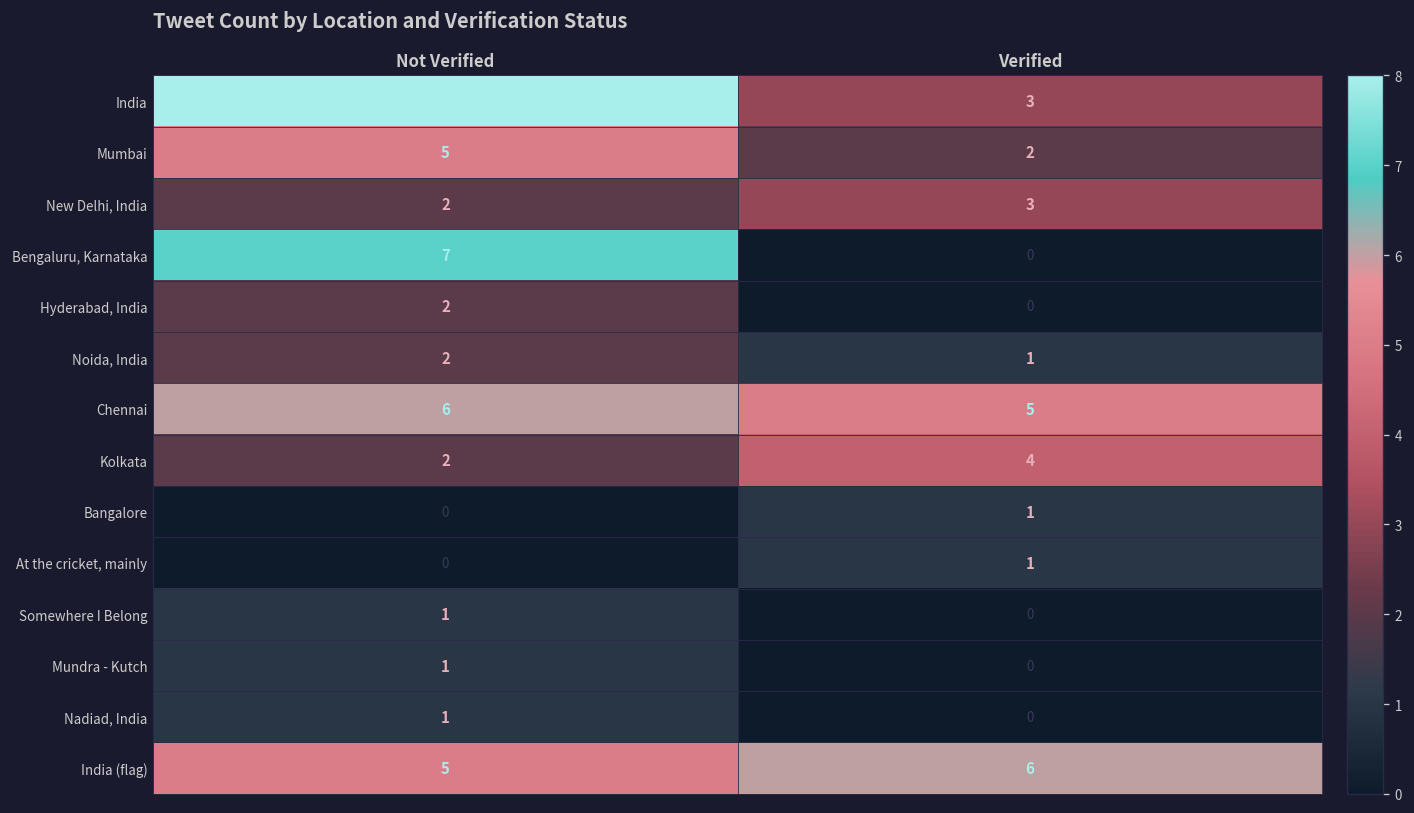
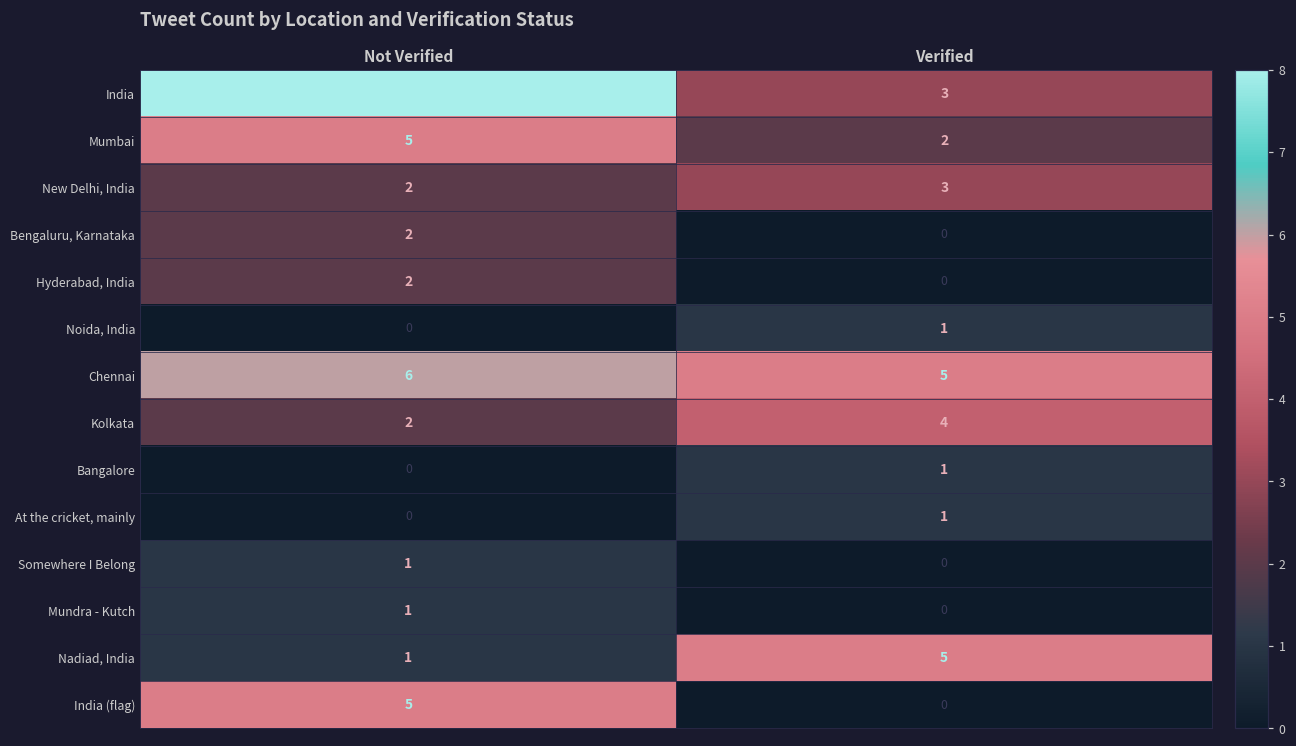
Bengaluru, Karnataka, Not Verified: 7 -> 2
Noida, India, Not Verified: 2 -> 0
Nadiad, India, Verified: 0 -> 5
India (flag), Verified: 6 -> 0
